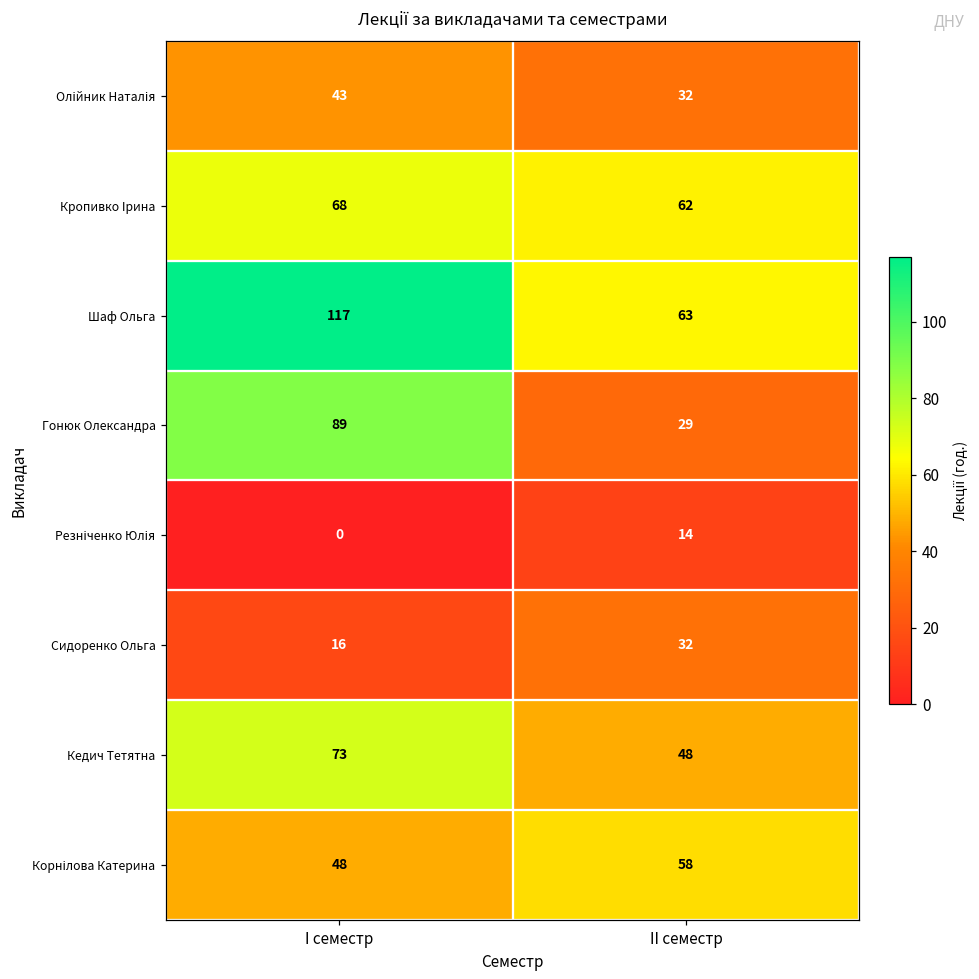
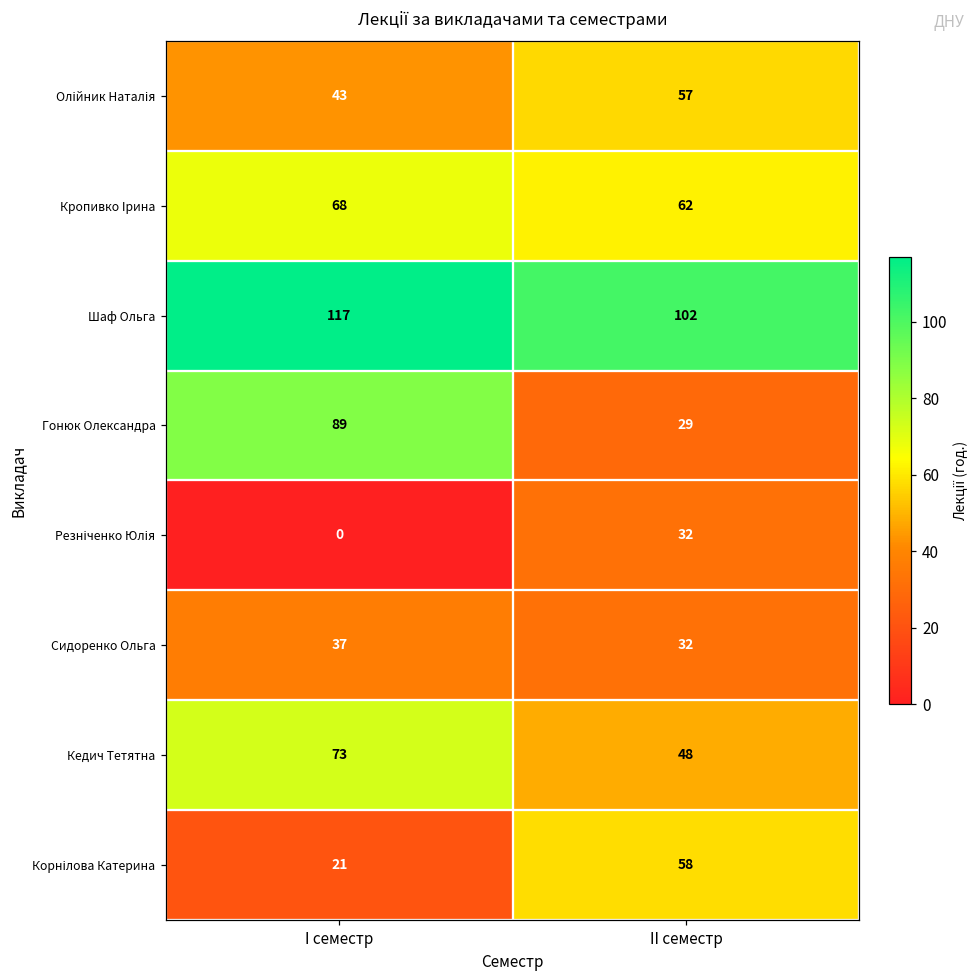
Олійник Наталія, ІІ семестр: 32 -> 57
Шаф Ольга, ІІ семестр: 63 -> 102
Резніченко Юлія, ІІ семестр: 14 -> 32
Сидоренко Ольга, І семестр: 16 -> 37
Корнілова Катерина, І семестр: 48 -> 21
